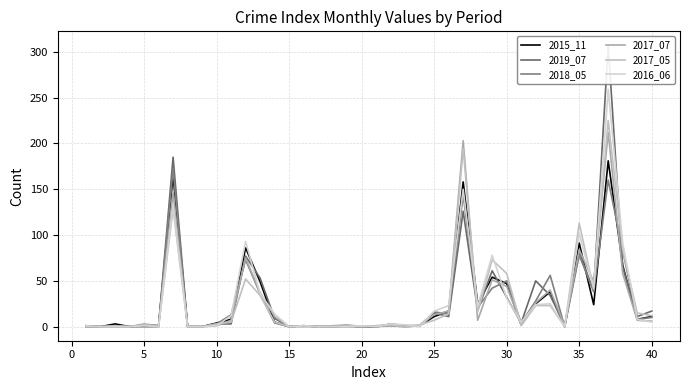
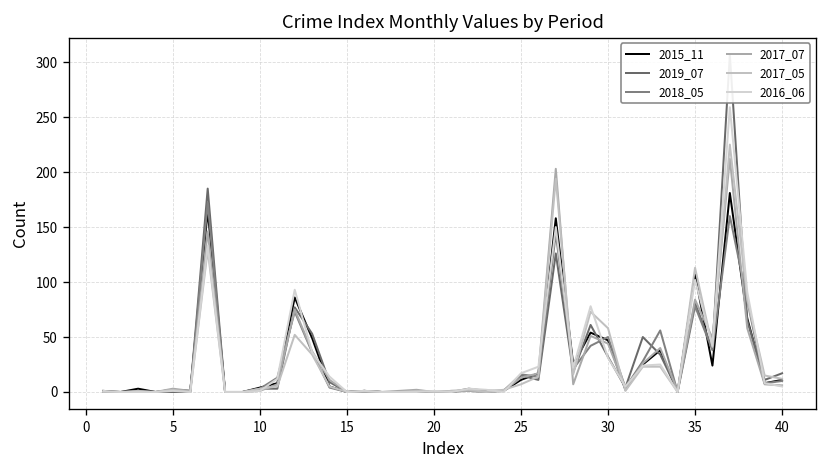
2015_11, 35: 90 -> 110
